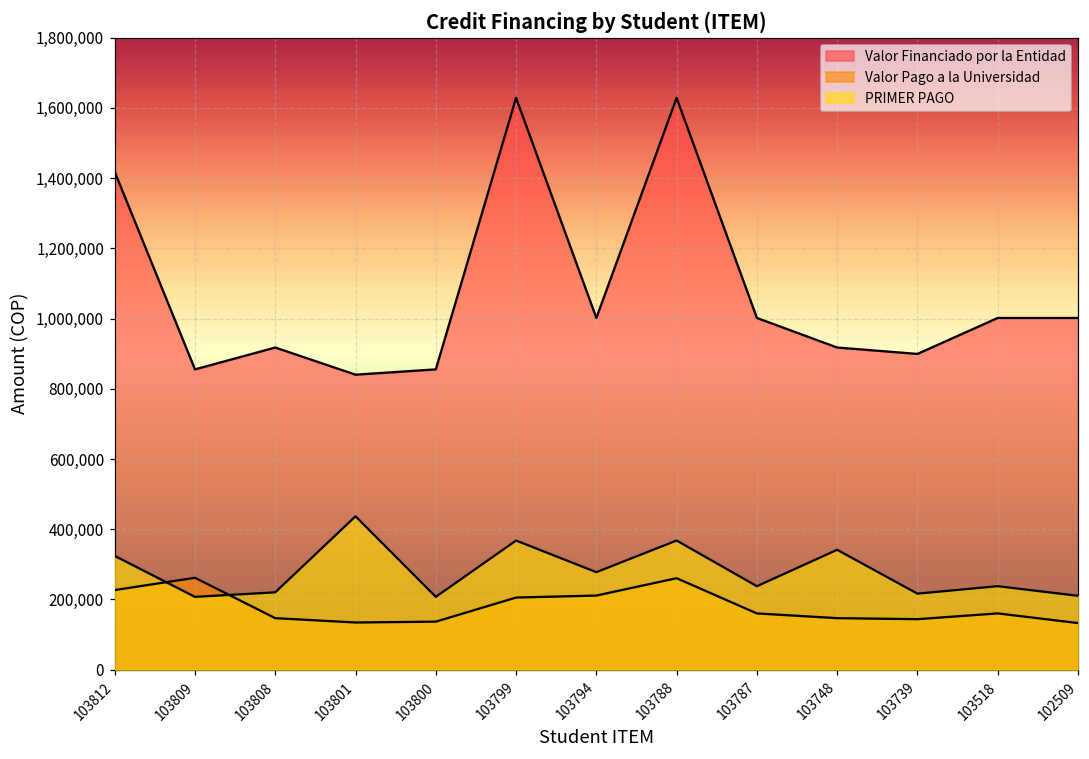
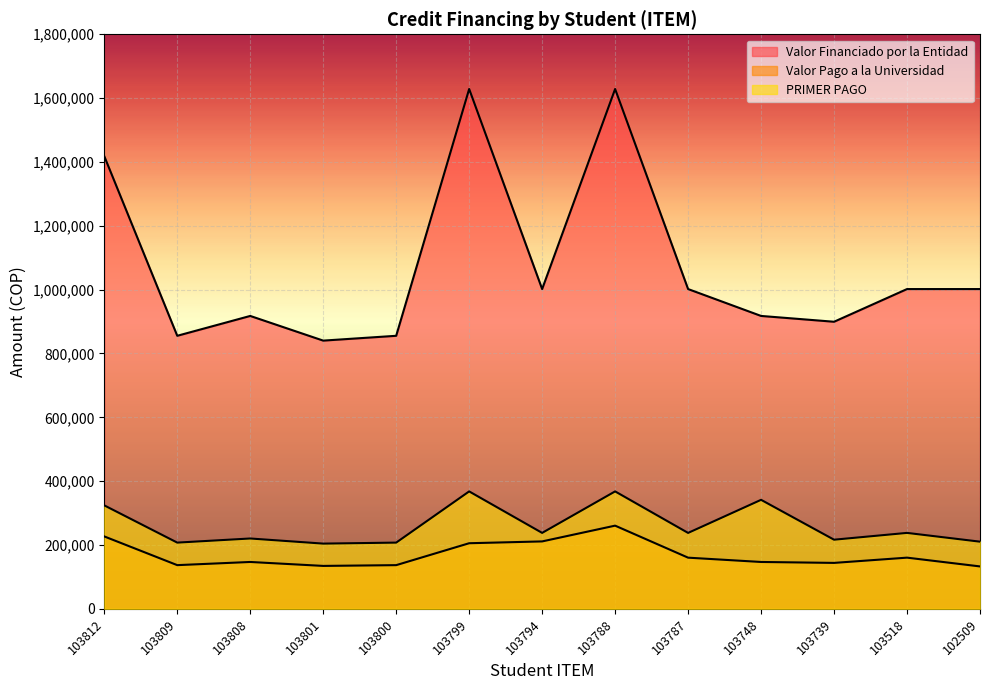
Valor Pago a la Universidad, 103809: 260,000 -> 140,000
PRIMER PAGO, 103801: 440,000 -> 200,000
PRIMER PAGO, 103794: 280,000 -> 240,000
